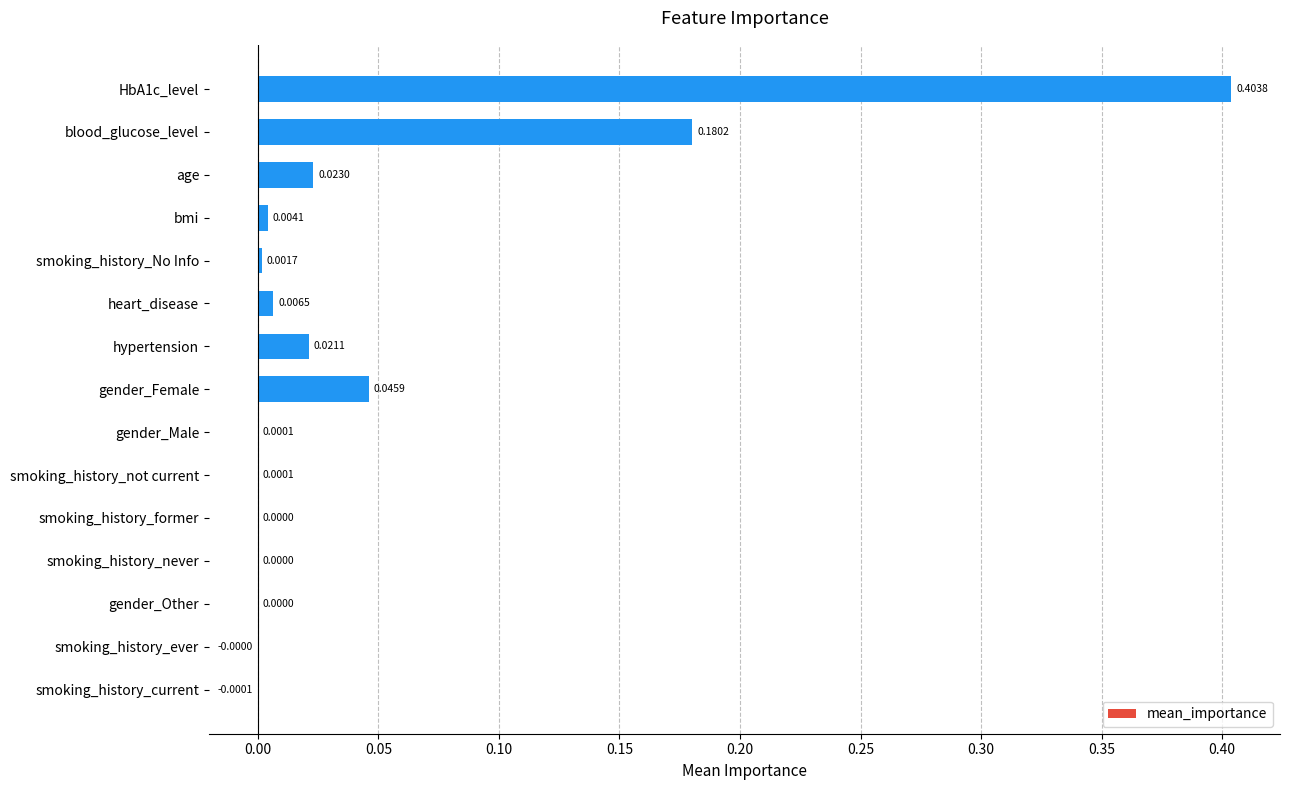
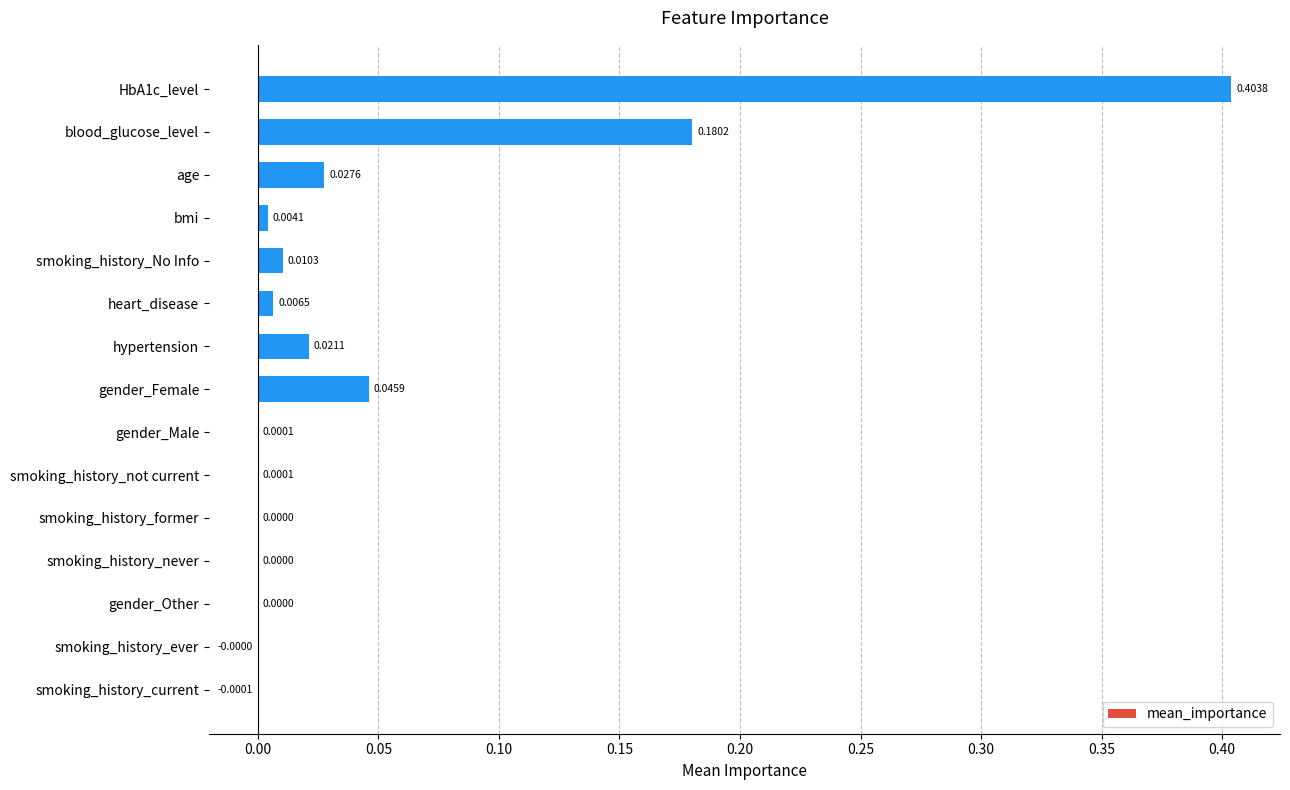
age: 0.0230 -> 0.0276
smoking_history_No Info: 0.0017 -> 0.0103
